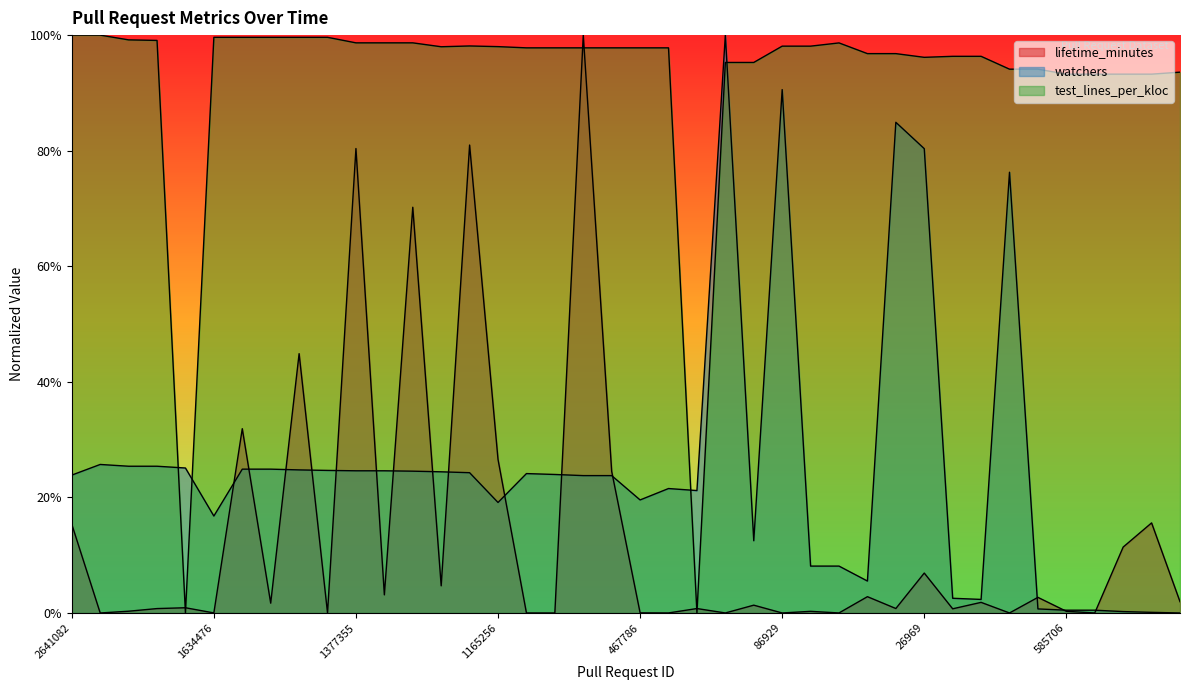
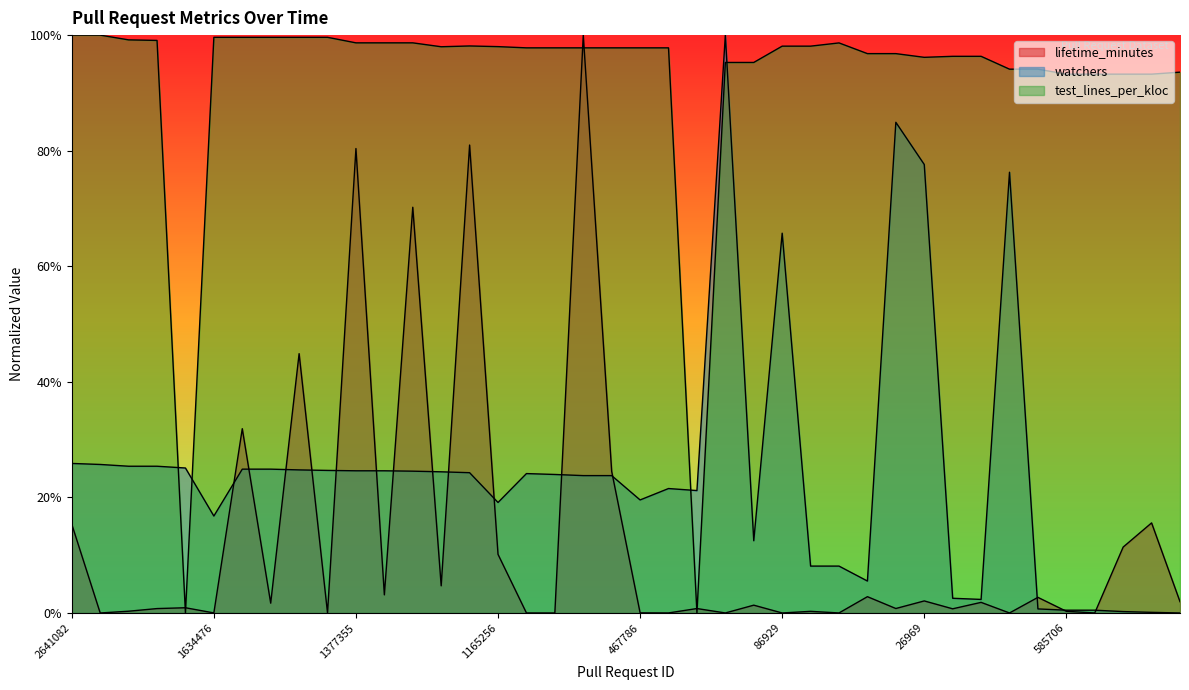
watchers, 2641082: 24% -> 26%
lifetime_minutes, 1165256: 27% -> 10%
watchers, 86929: 91% -> 66%
lifetime_minutes, 26969: 7% -> 2%
watchers, 26969: 80% -> 78%
